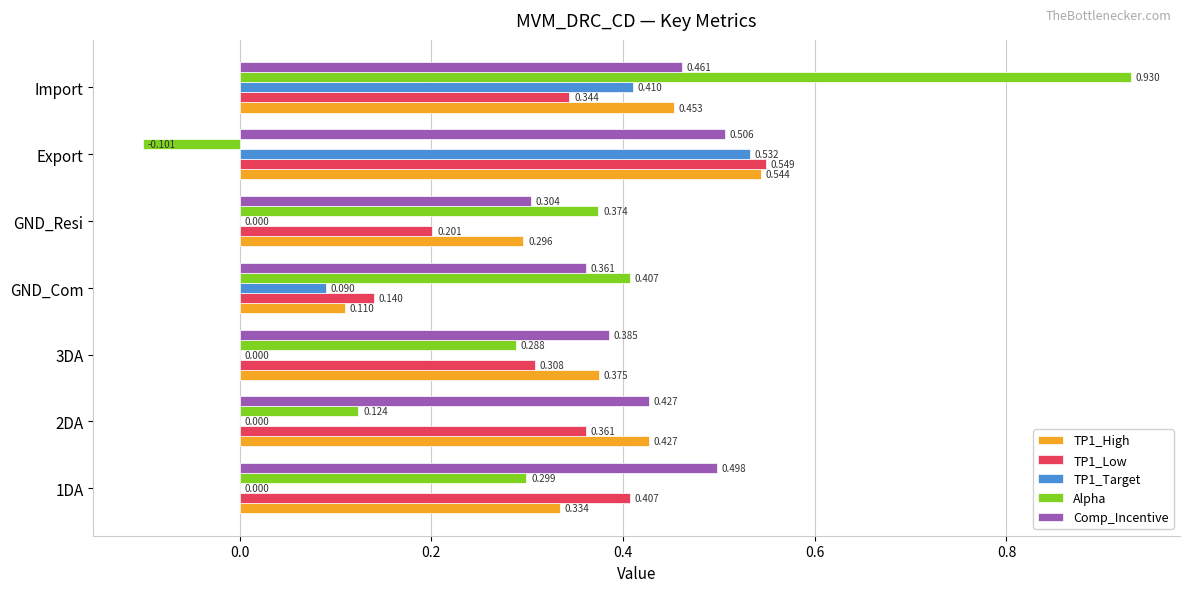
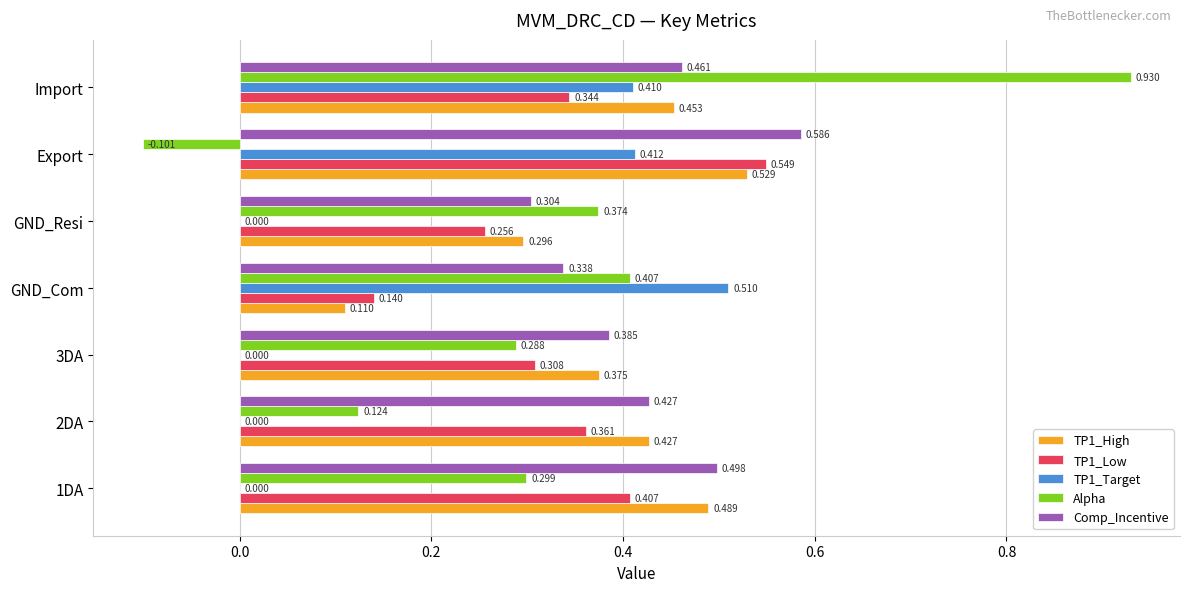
Comp_Incentive, Export: 0.506 -> 0.586
TP1_Target, Export: 0.532 -> 0.412
TP1_High, Export: 0.544 -> 0.529
TP1_Low, GND_Resi: 0.201 -> 0.256
Comp_Incentive, GND_Com: 0.361 -> 0.338
TP1_Target, GND_Com: 0.090 -> 0.510
TP1_High, 1DA: 0.334 -> 0.489
